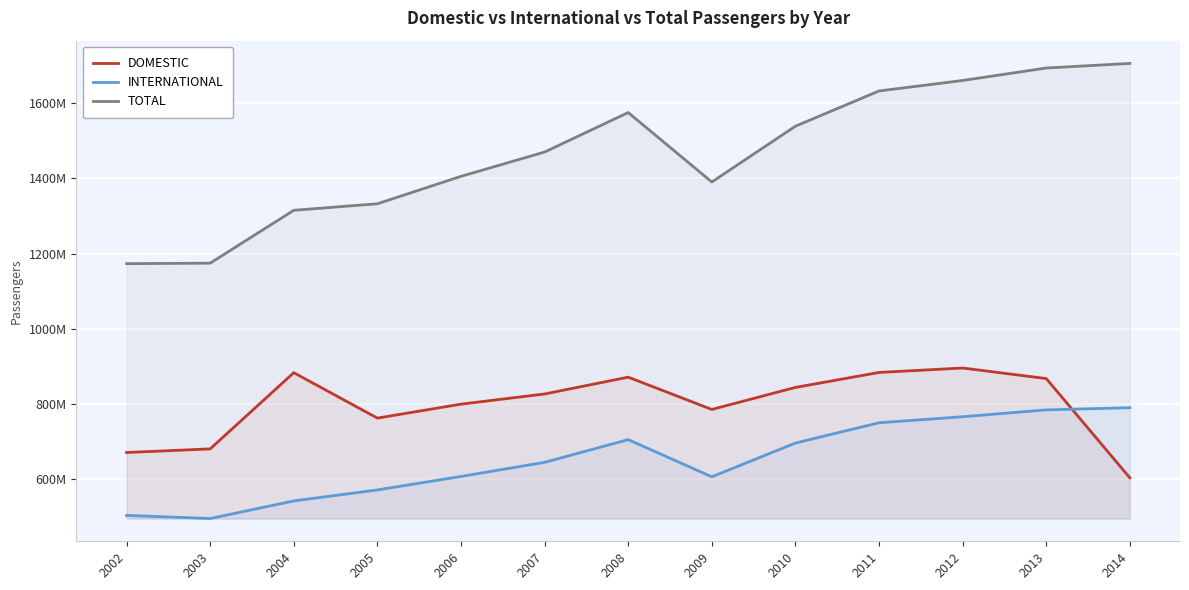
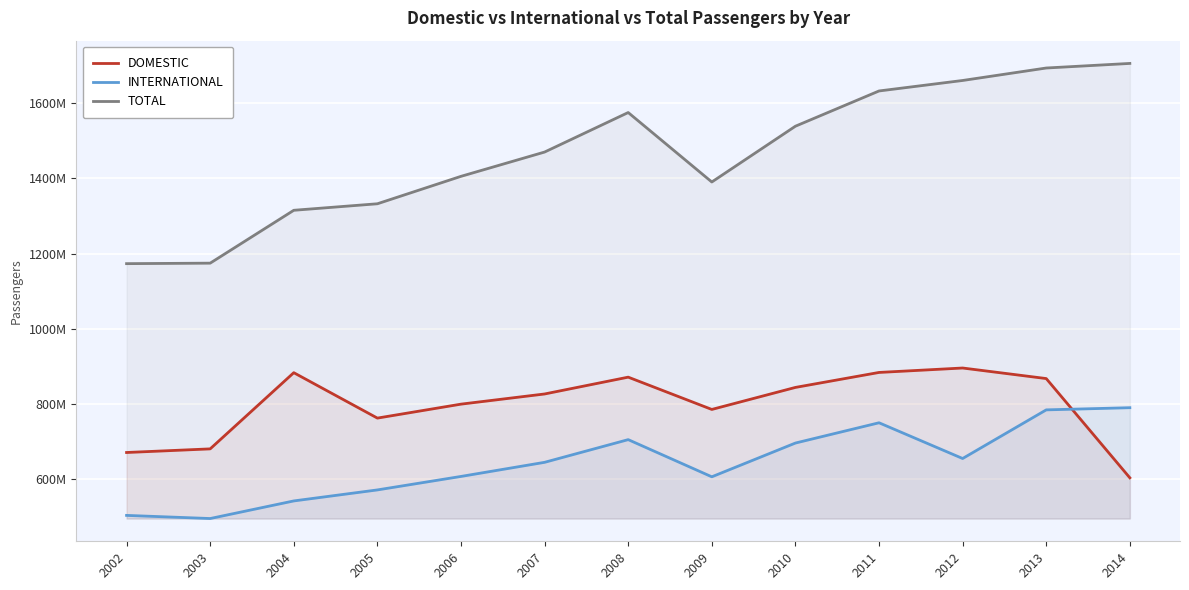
INTERNATIONAL, 2012: 770000000 -> 650000000
